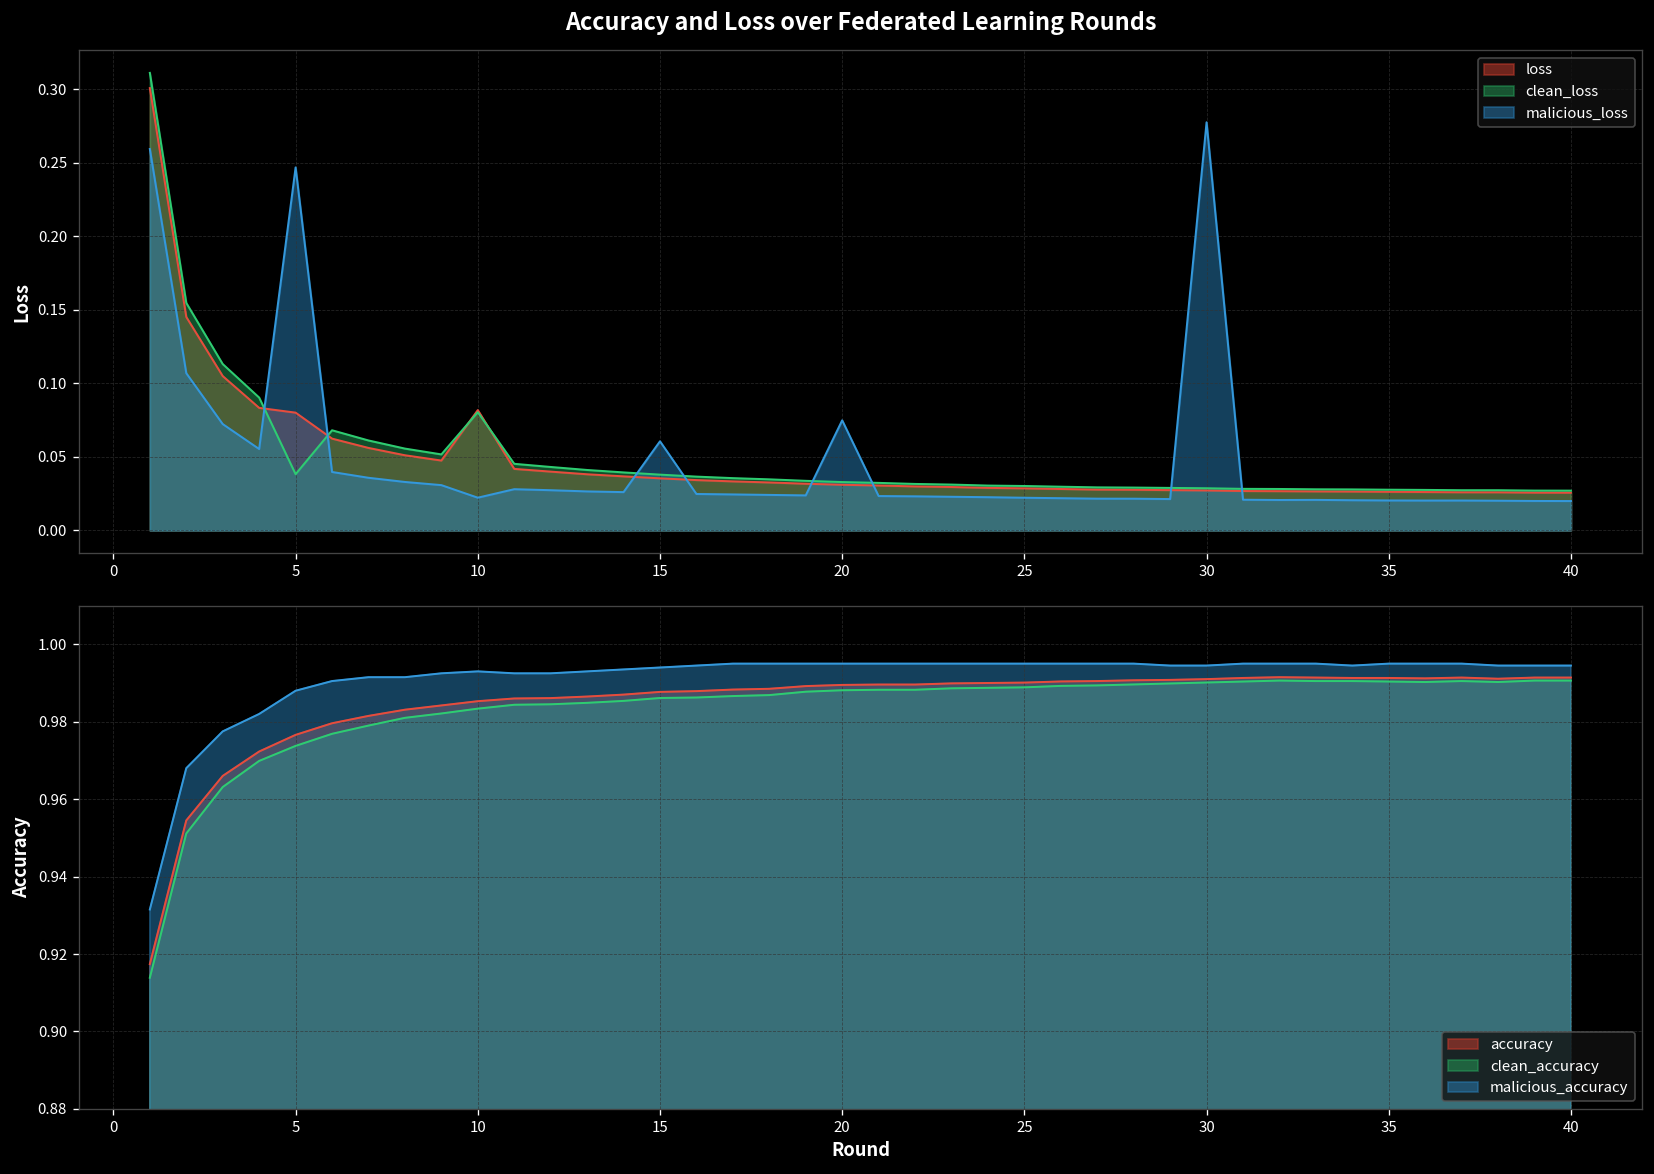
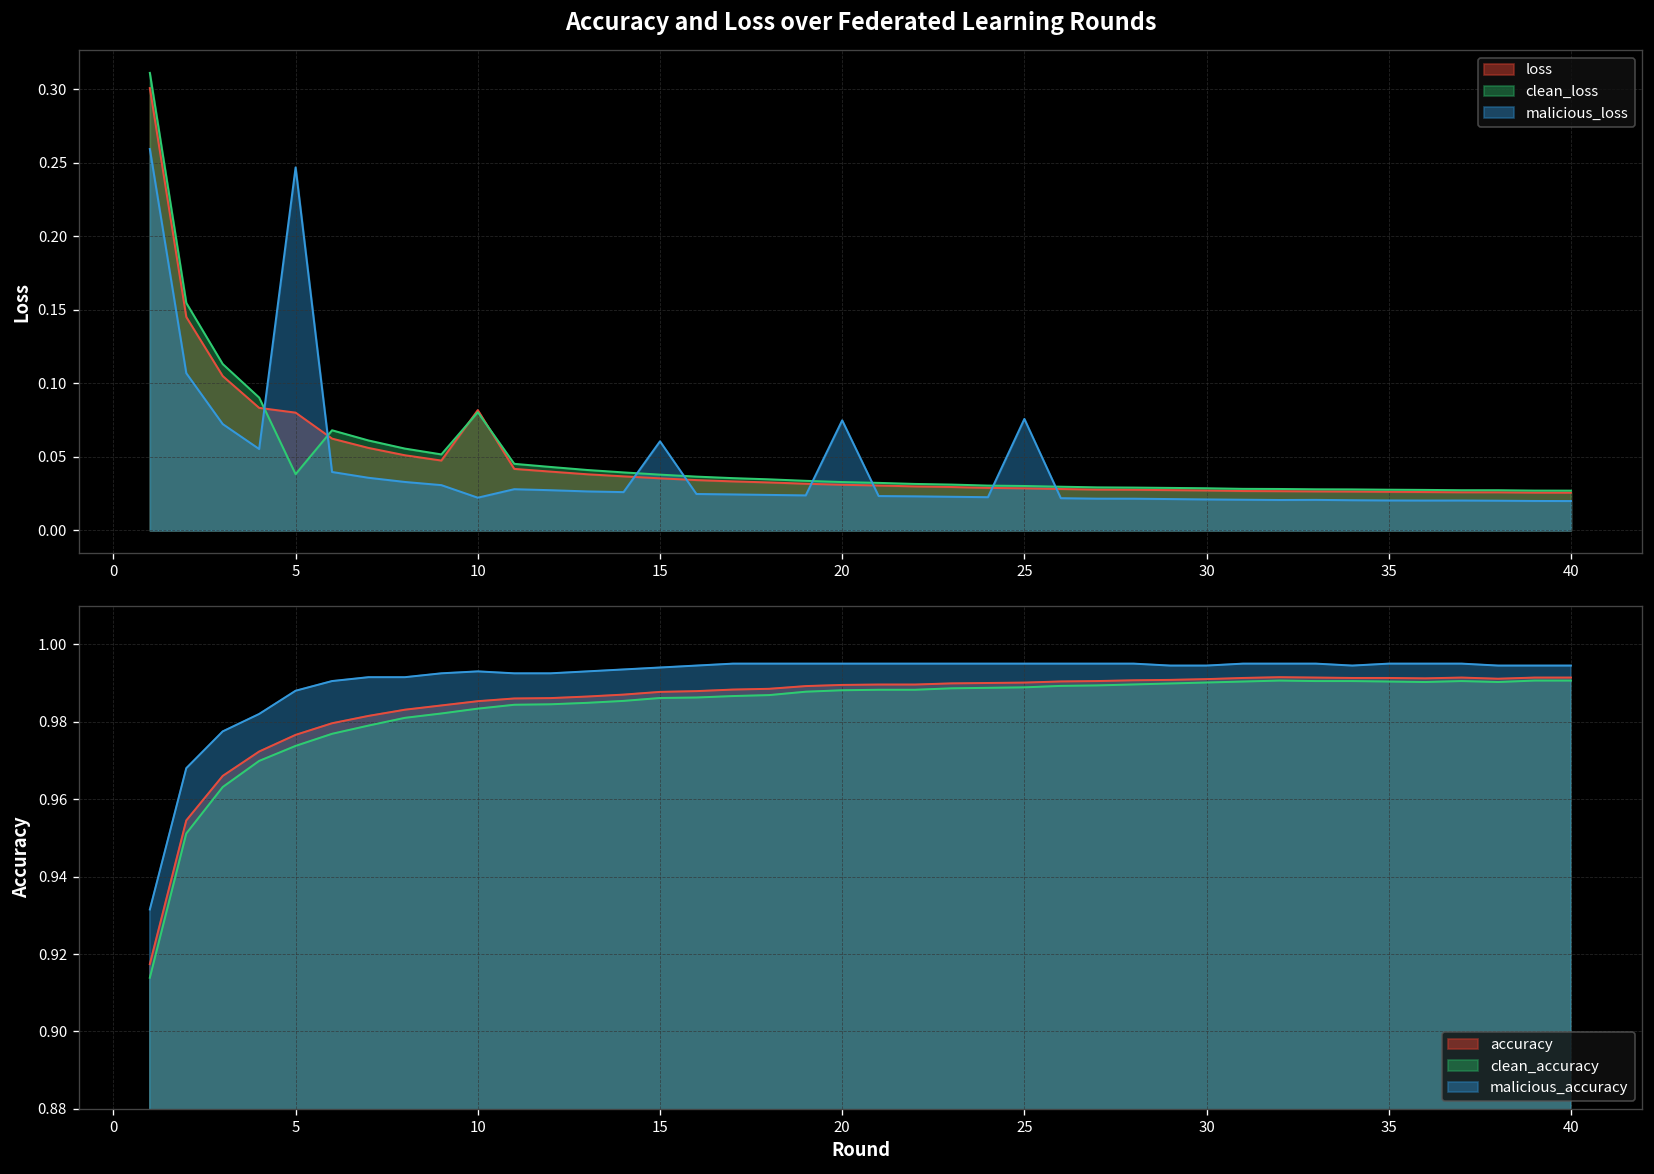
Accuracy and Loss over Federated Learning Rounds, malicious_loss, 25: 0.022 -> 0.076
Accuracy and Loss over Federated Learning Rounds, malicious_loss, 30: 0.277 -> 0.021
